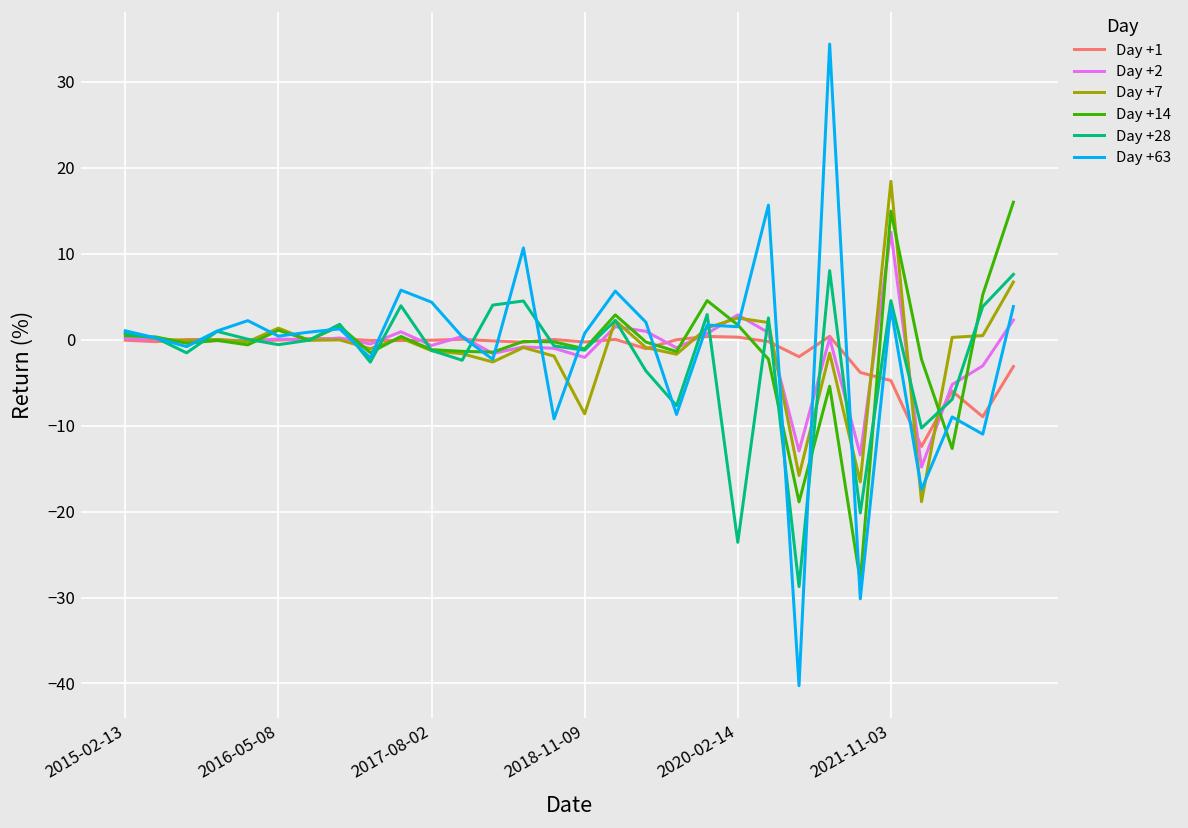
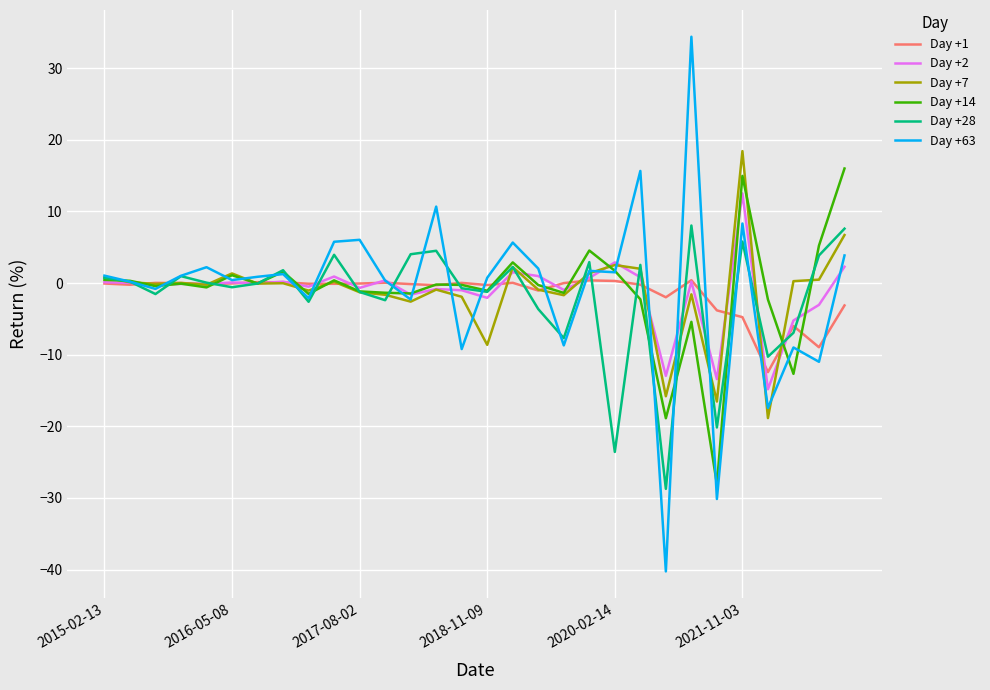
Day +63, 2017-08-02: 4 -> 6
Day +28, 2021-11-03: 5 -> 6
Day +63, 2021-11-03: 4 -> 8
